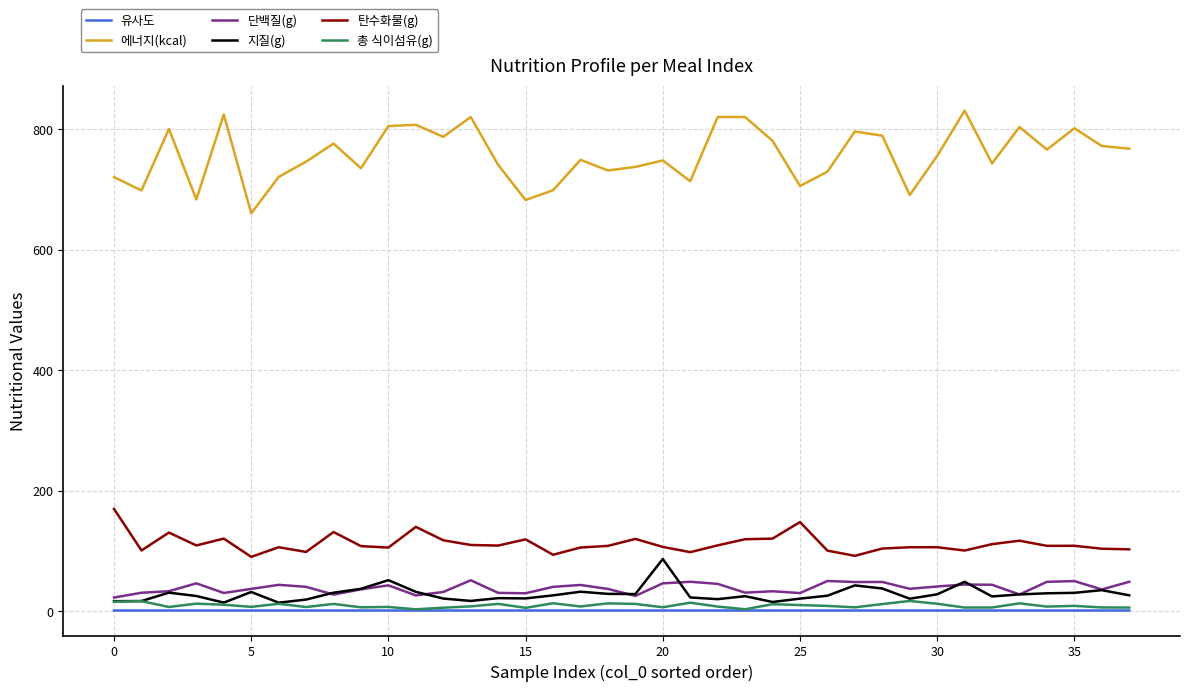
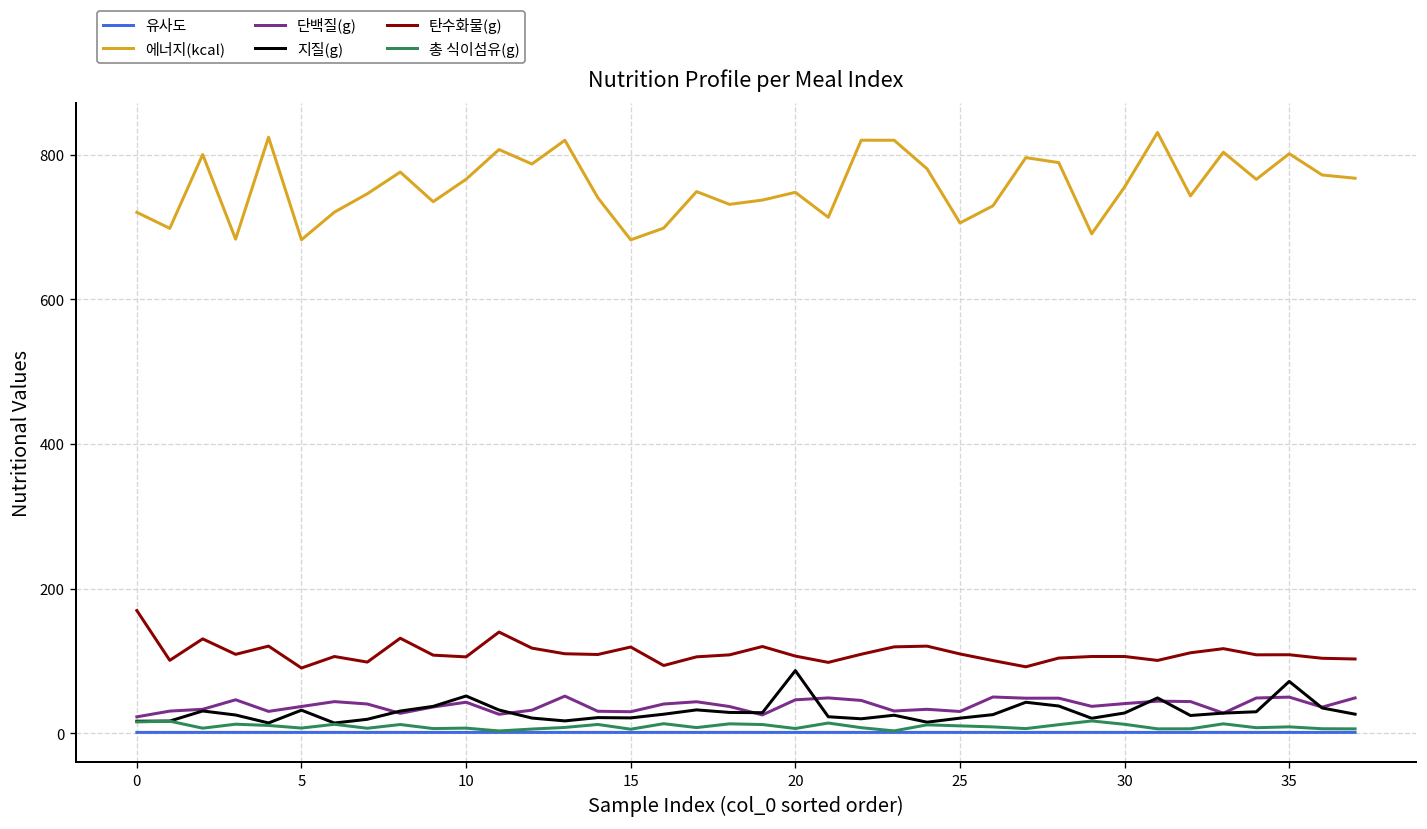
에너지(kcal), 5: 660 -> 680
에너지(kcal), 10: 810 -> 770
탄수화물(g), 25: 150 -> 110
지질(g), 35: 30 -> 70
